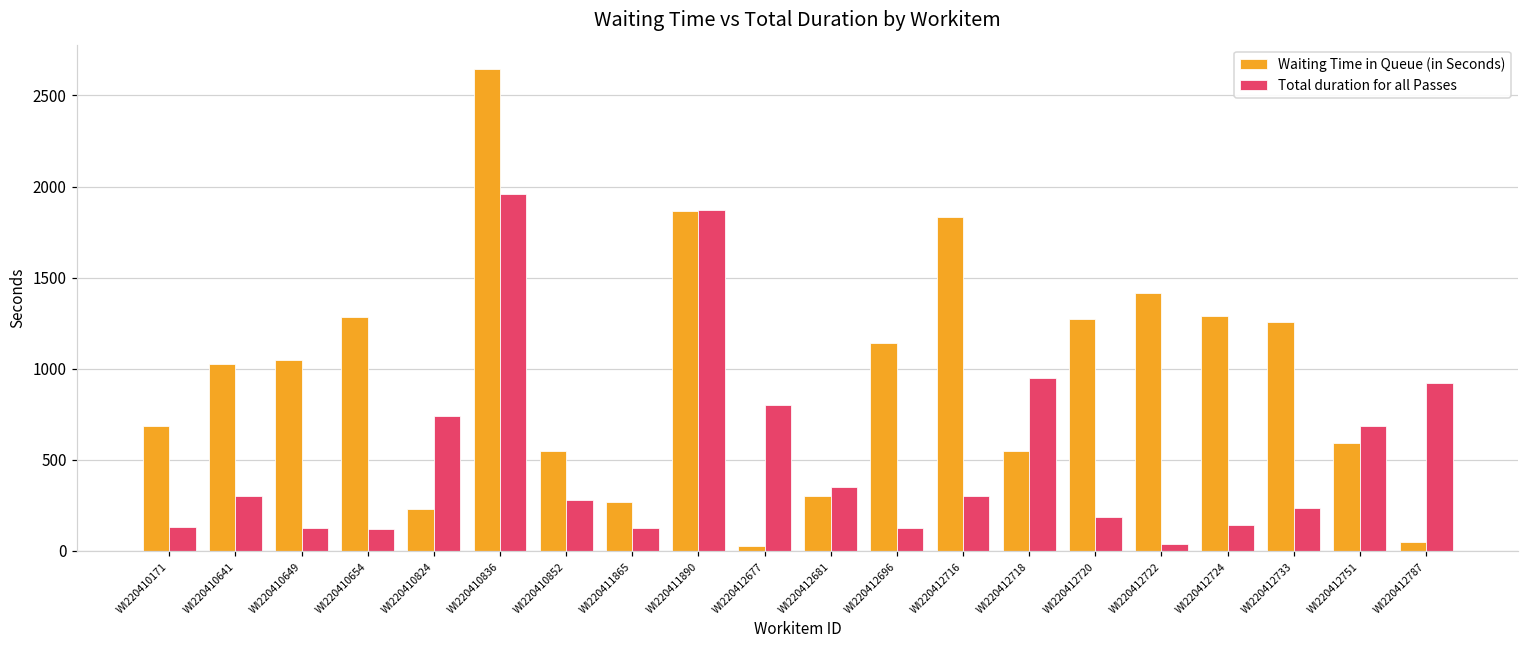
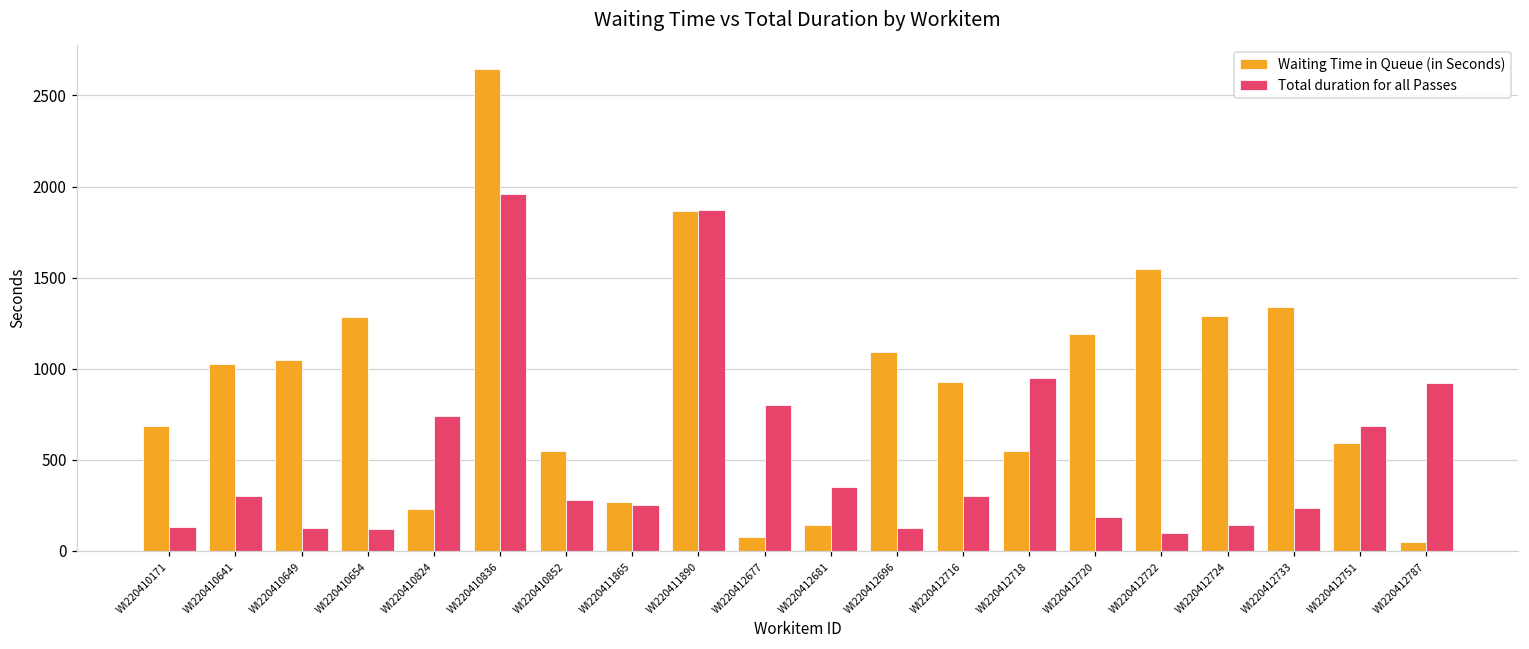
Total duration for all Passes, WI220411865: 130 -> 250
Waiting Time in Queue (in Seconds), WI220412677: 30 -> 70
Waiting Time in Queue (in Seconds), WI220412681: 300 -> 140
Waiting Time in Queue (in Seconds), WI220412696: 1140 -> 1090
Waiting Time in Queue (in Seconds), WI220412716: 1830 -> 930
Waiting Time in Queue (in Seconds), WI220412720: 1270 -> 1190
Waiting Time in Queue (in Seconds), WI220412722: 1420 -> 1550
Total duration for all Passes, WI220412722: 40 -> 100
Waiting Time in Queue (in Seconds), WI220412733: 1250 -> 1340
